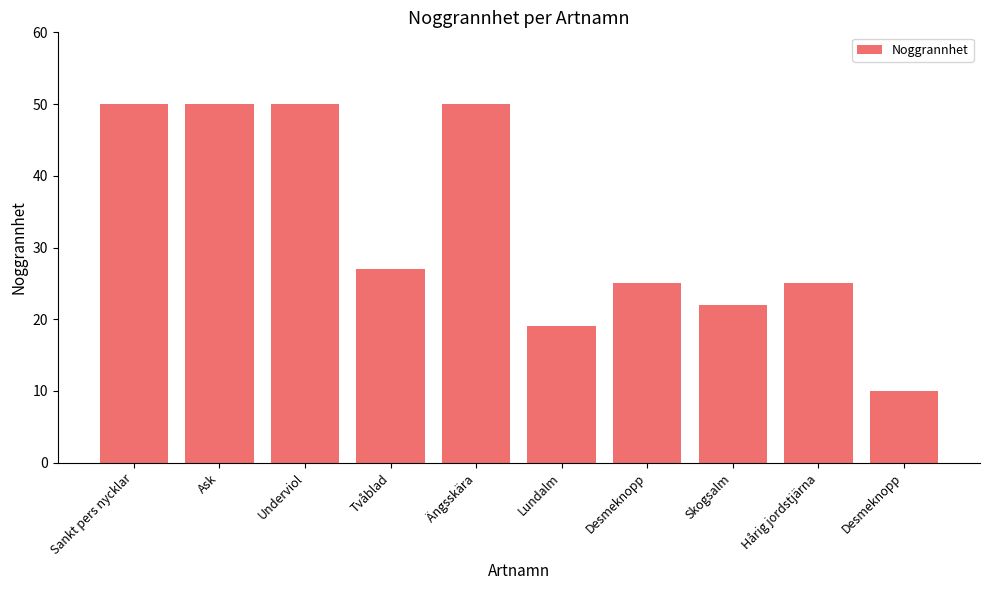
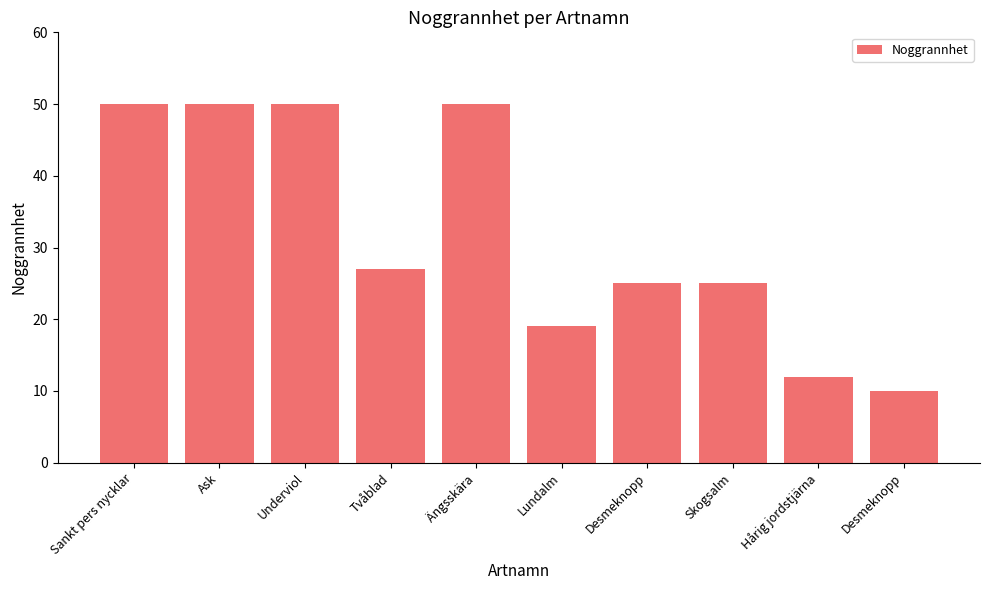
Skogsalm: 22 -> 25
Hårig jordstjärna: 25 -> 12
